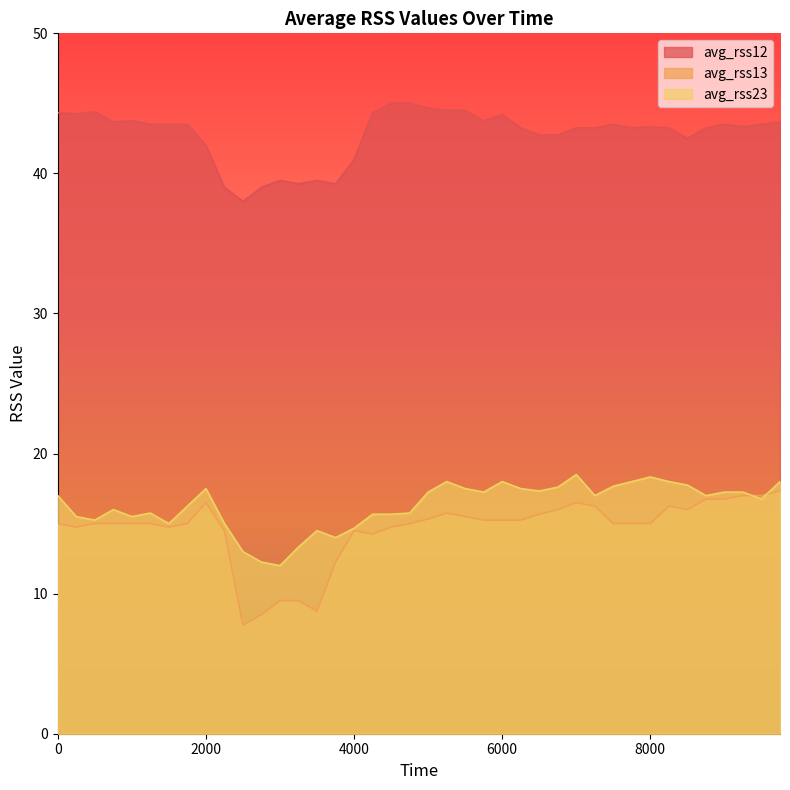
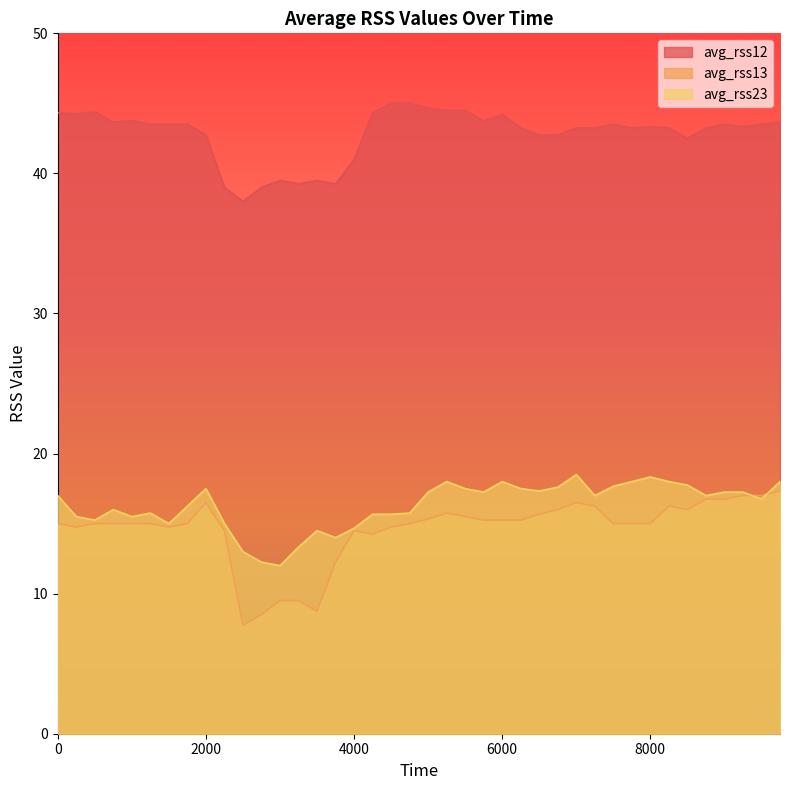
avg_rss12, 2000: 42.0 -> 42.8
